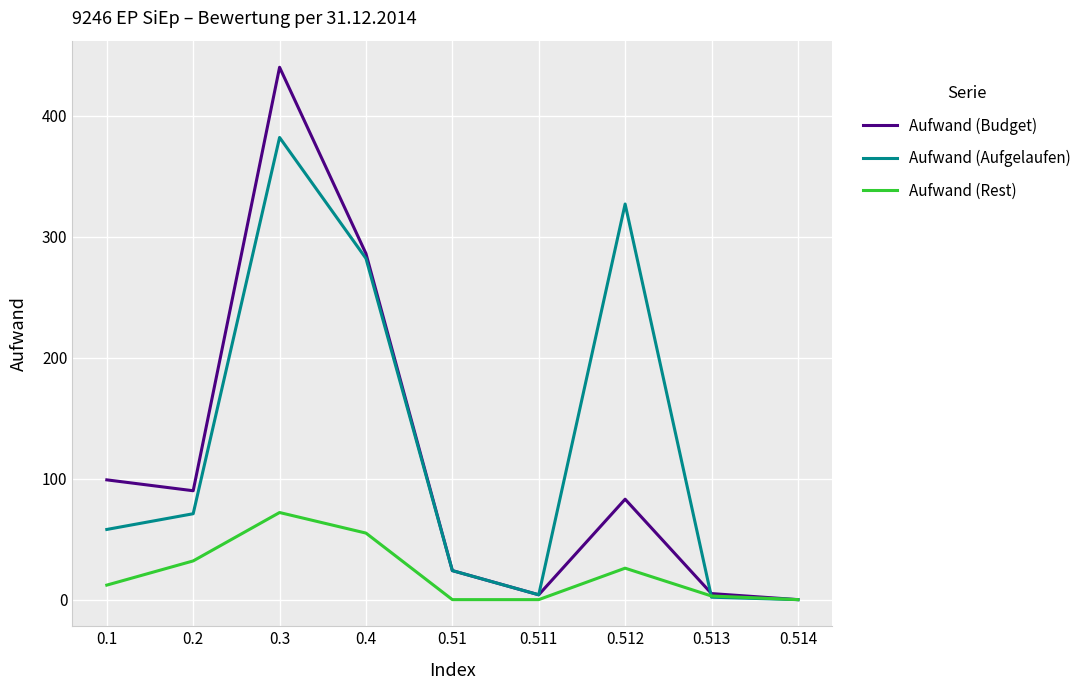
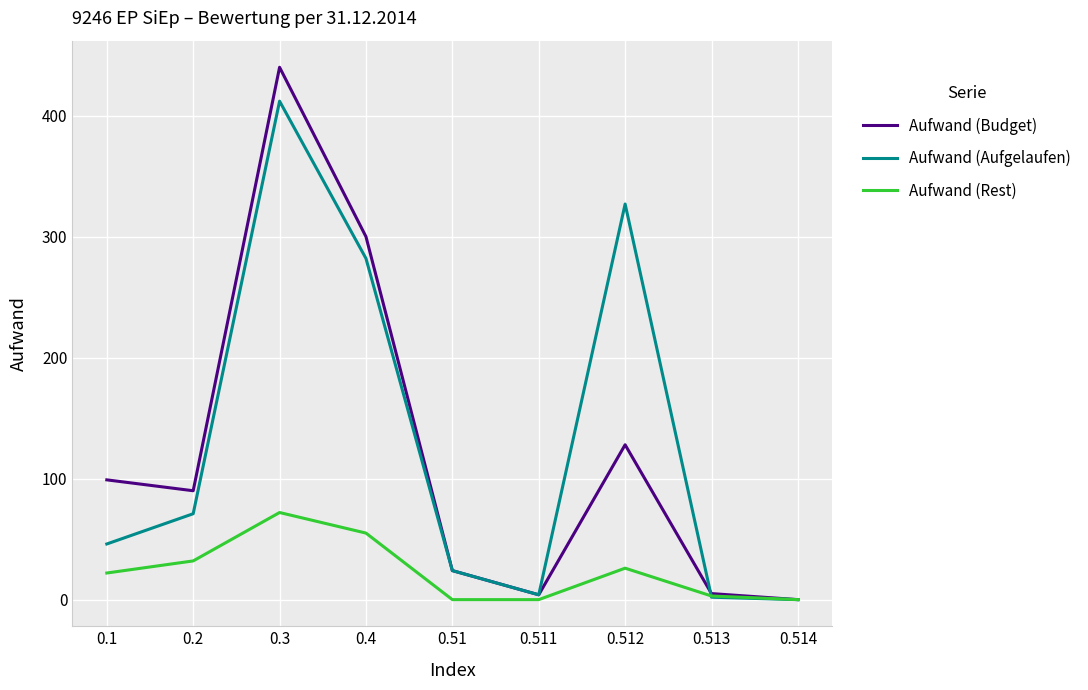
Aufwand (Aufgelaufen), 0.1: 58 -> 46
Aufwand (Rest), 0.1: 12 -> 22
Aufwand (Aufgelaufen), 0.3: 382 -> 412
Aufwand (Budget), 0.4: 286 -> 300
Aufwand (Budget), 0.512: 83 -> 128
